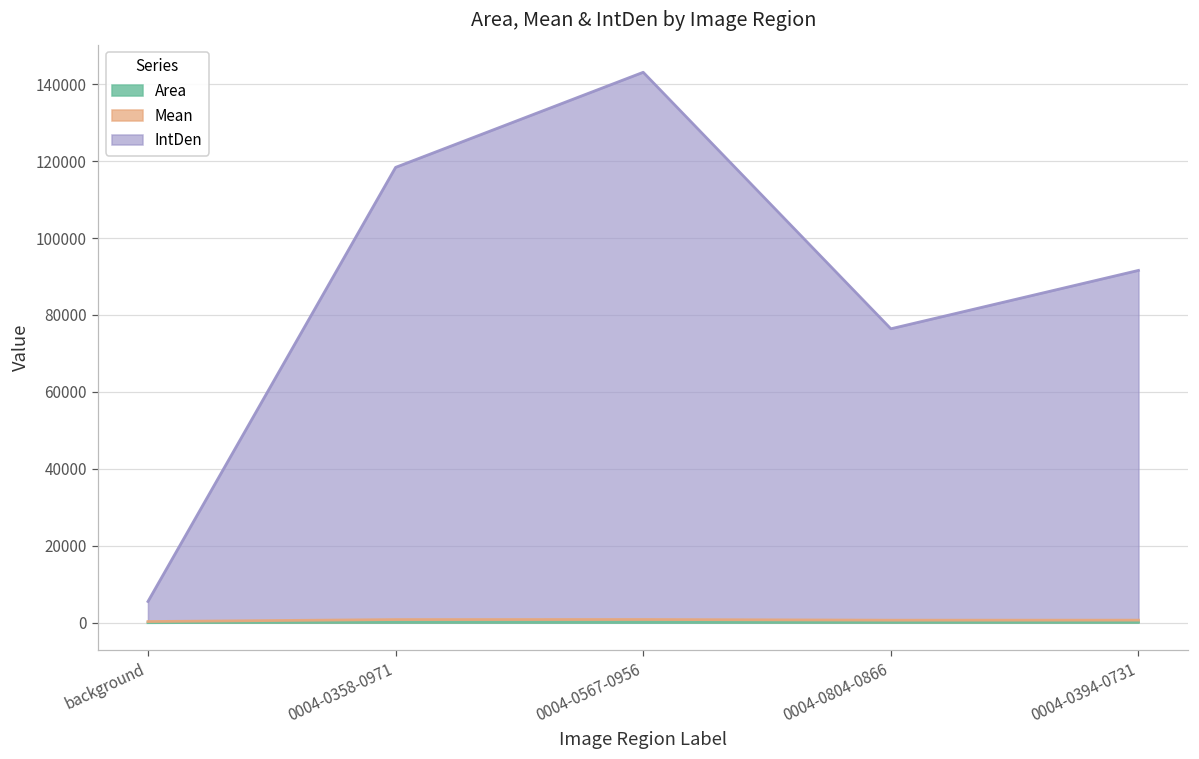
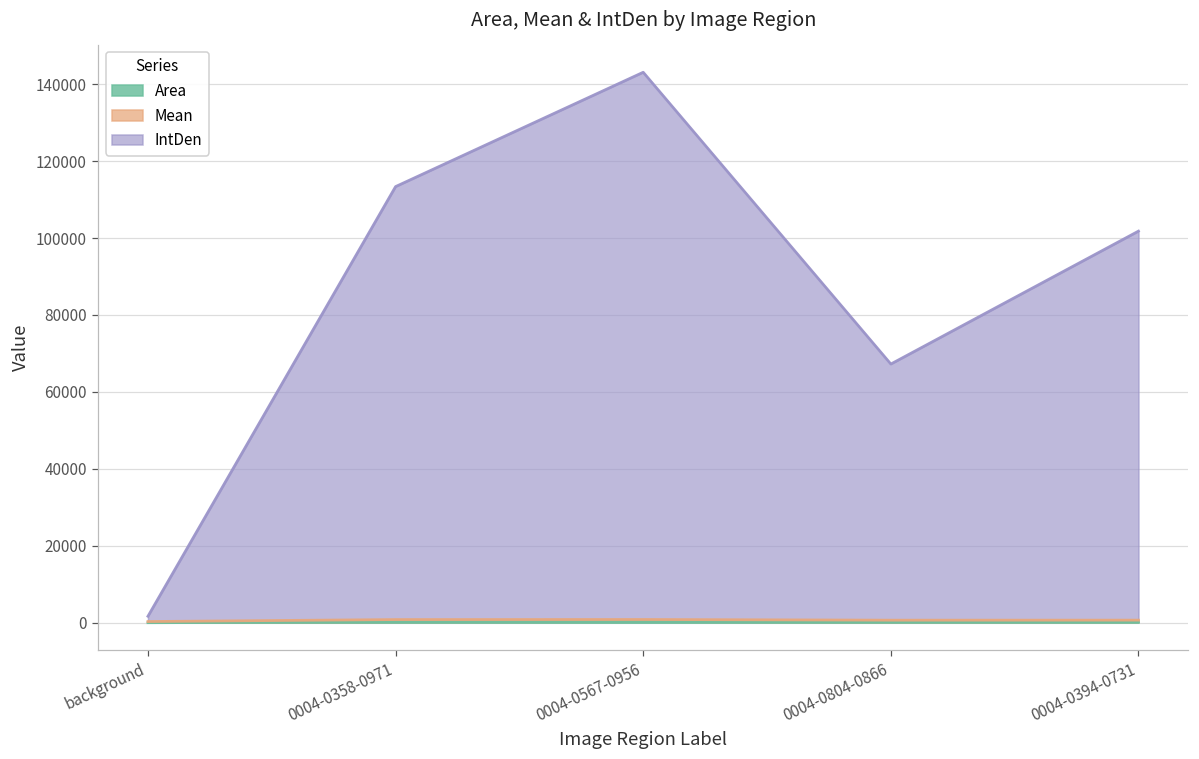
IntDen, background: 5000 -> 1000
IntDen, 0004-0358-0971: 118000 -> 113000
IntDen, 0004-0804-0866: 76000 -> 67000
IntDen, 0004-0394-0731: 91000 -> 101000
